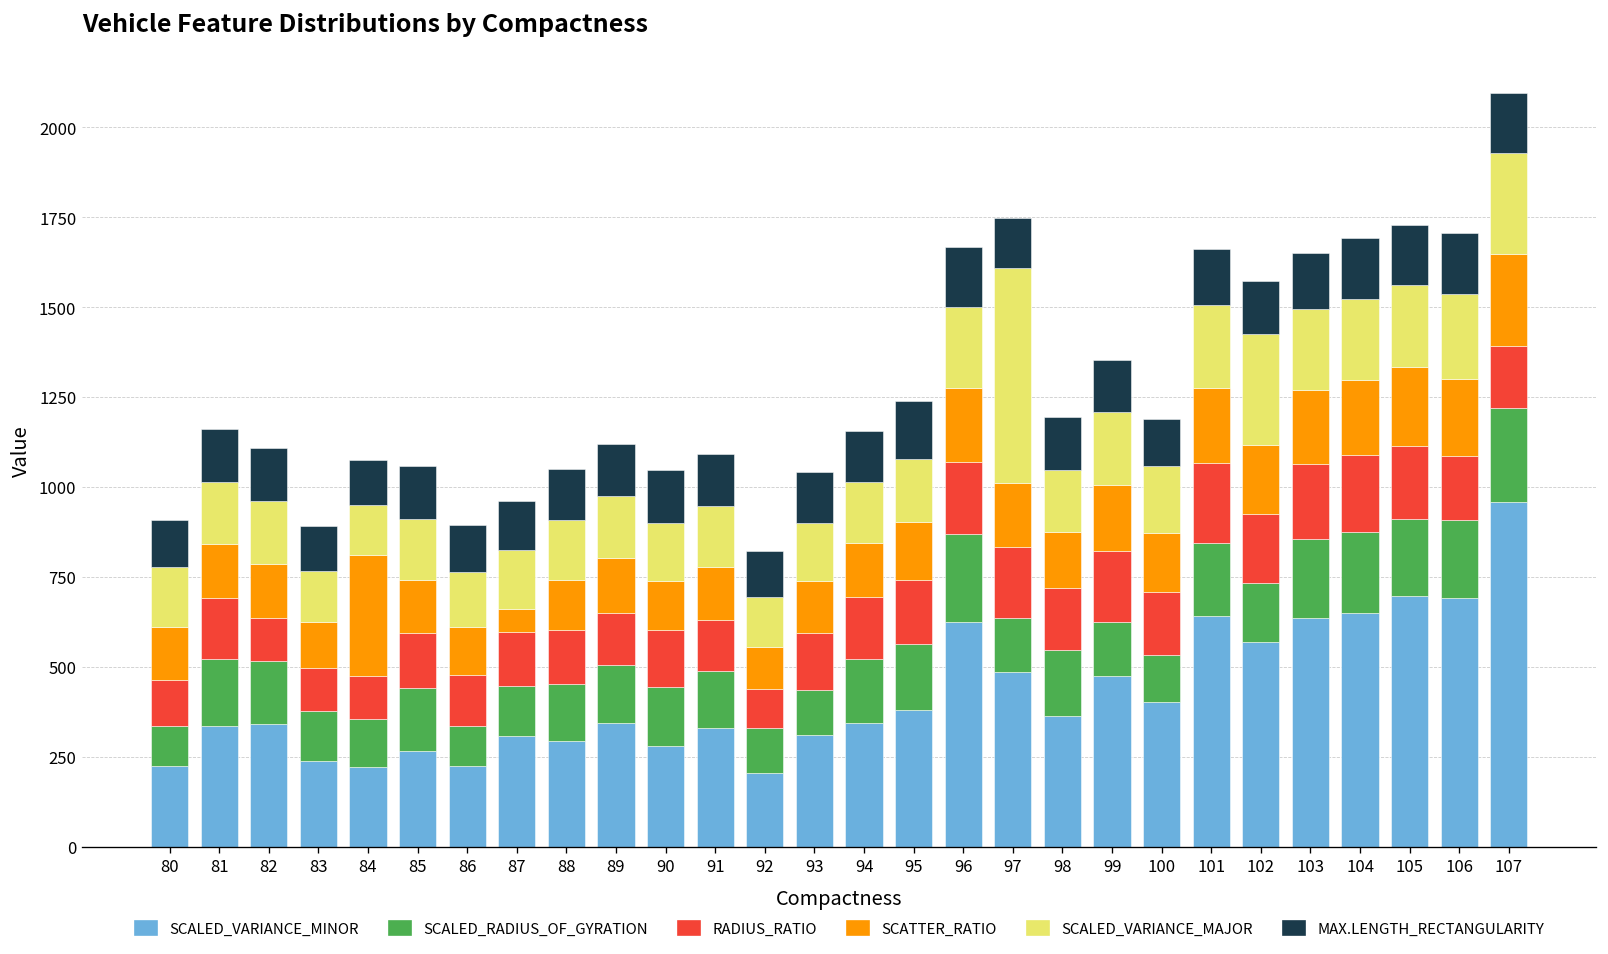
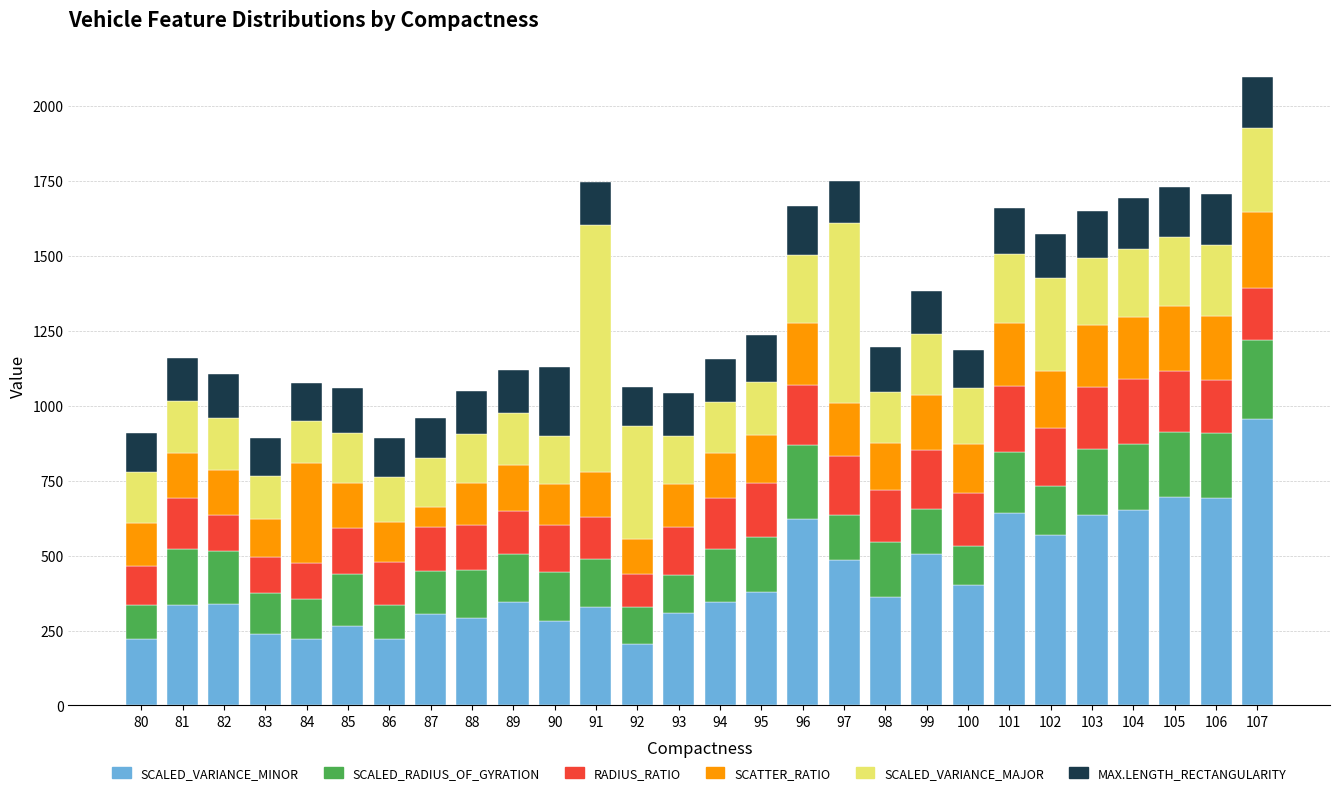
MAX.LENGTH_RECTANGULARITY, 90: 150 -> 230
SCALED_VARIANCE_MAJOR, 91: 170 -> 830
SCALED_VARIANCE_MAJOR, 92: 140 -> 380
SCALED_VARIANCE_MINOR, 99: 470 -> 510
